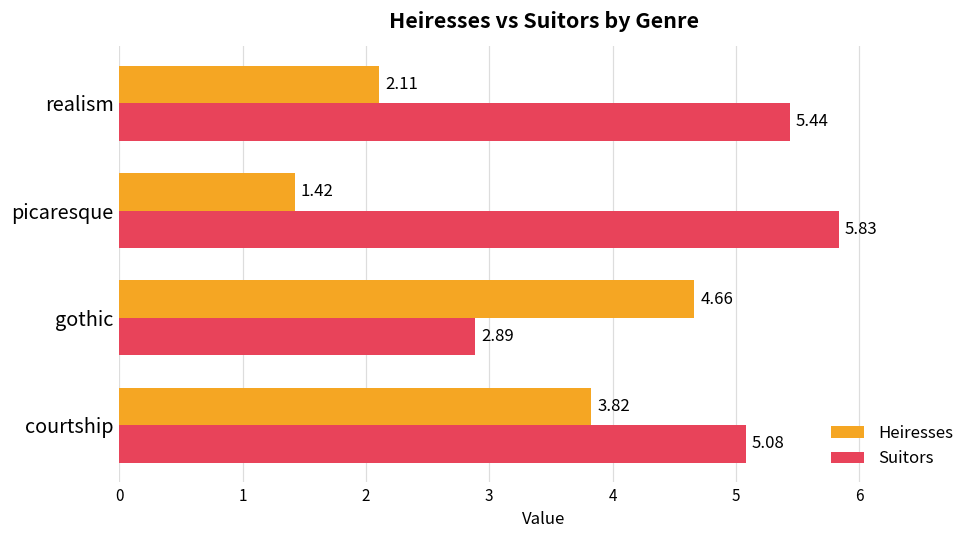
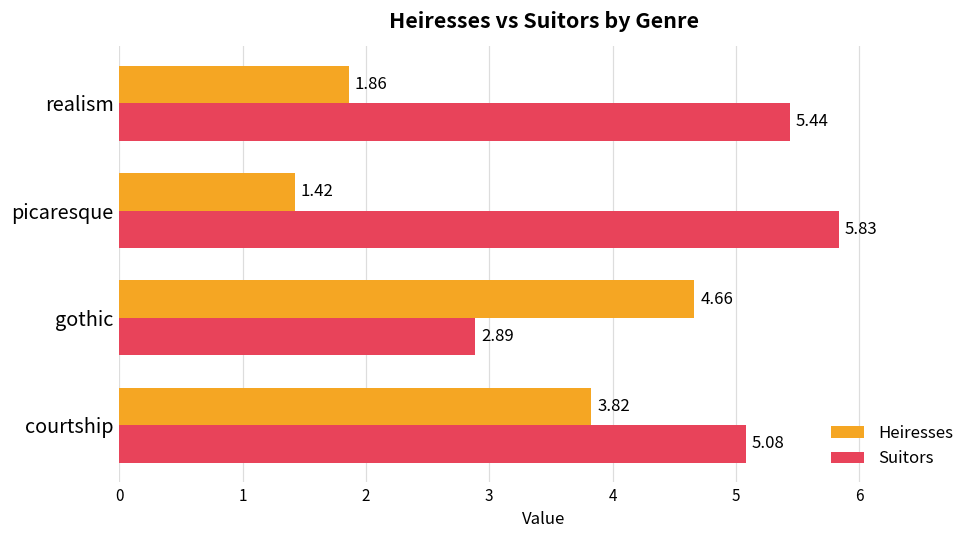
Heiresses, realism: 2.11 -> 1.86
